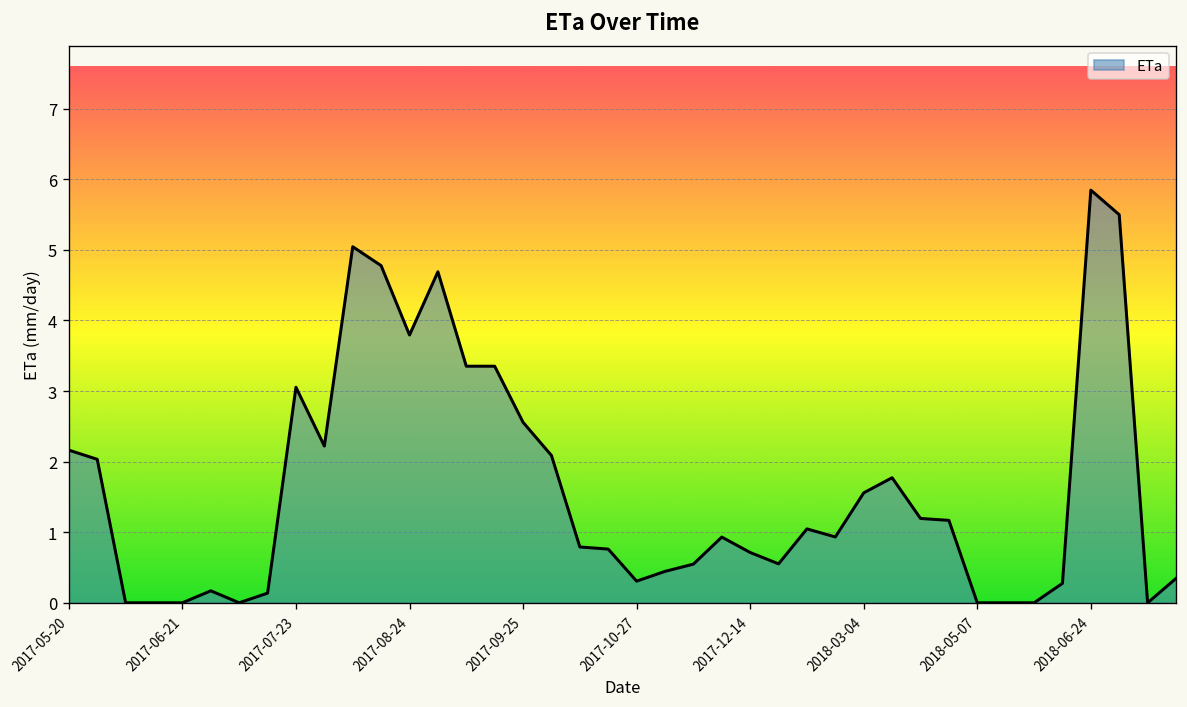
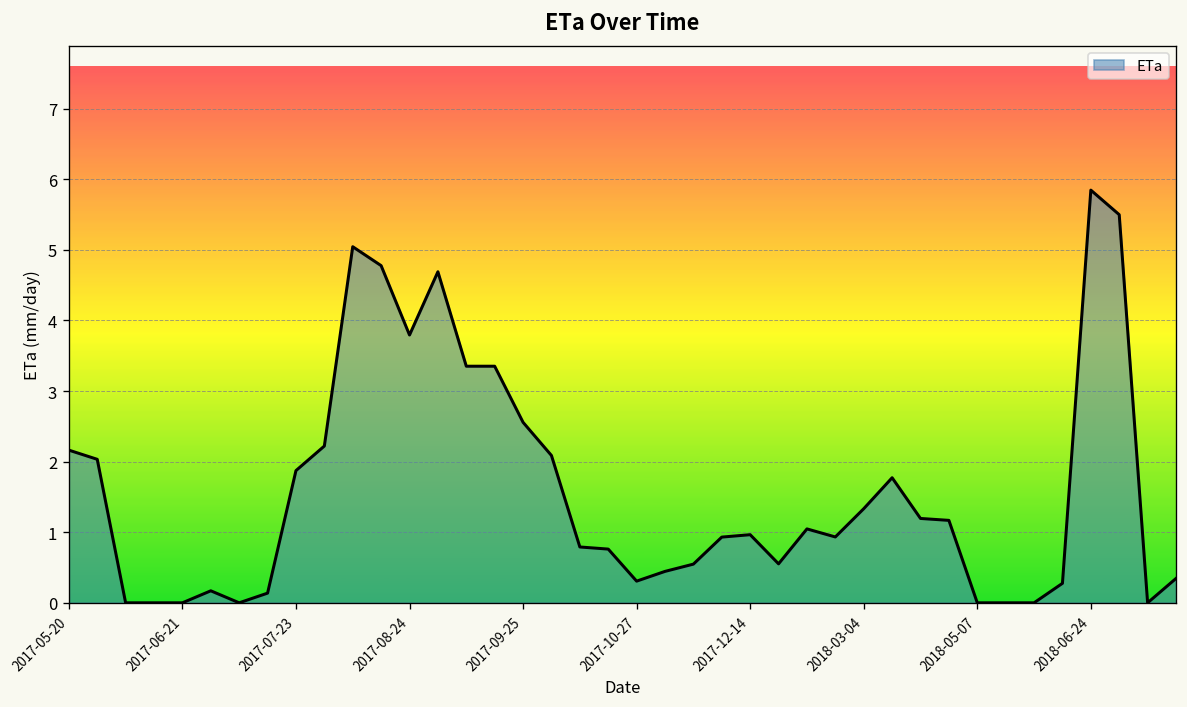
2017-07-23: 3.1 -> 1.9
2017-12-14: 0.7 -> 1.0
2018-03-04: 1.6 -> 1.3
